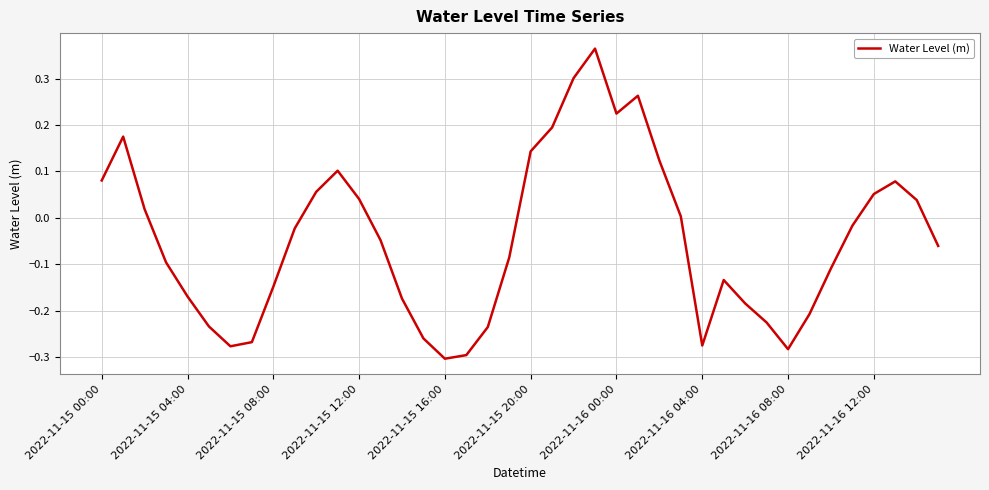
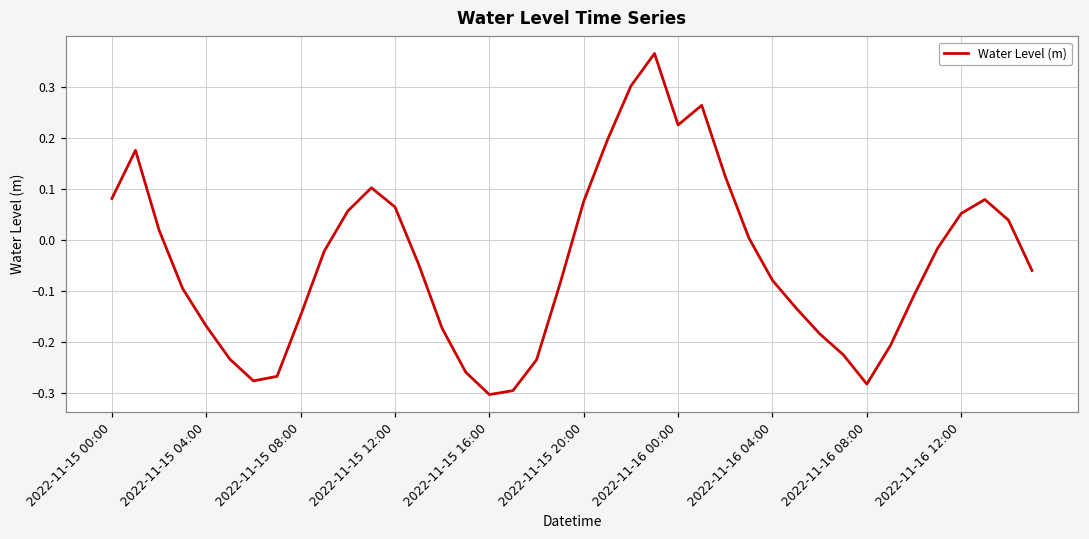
2022-11-15 12:00: 0.04 -> 0.06
2022-11-15 20:00: 0.14 -> 0.08
2022-11-16 04:00: -0.28 -> -0.08
